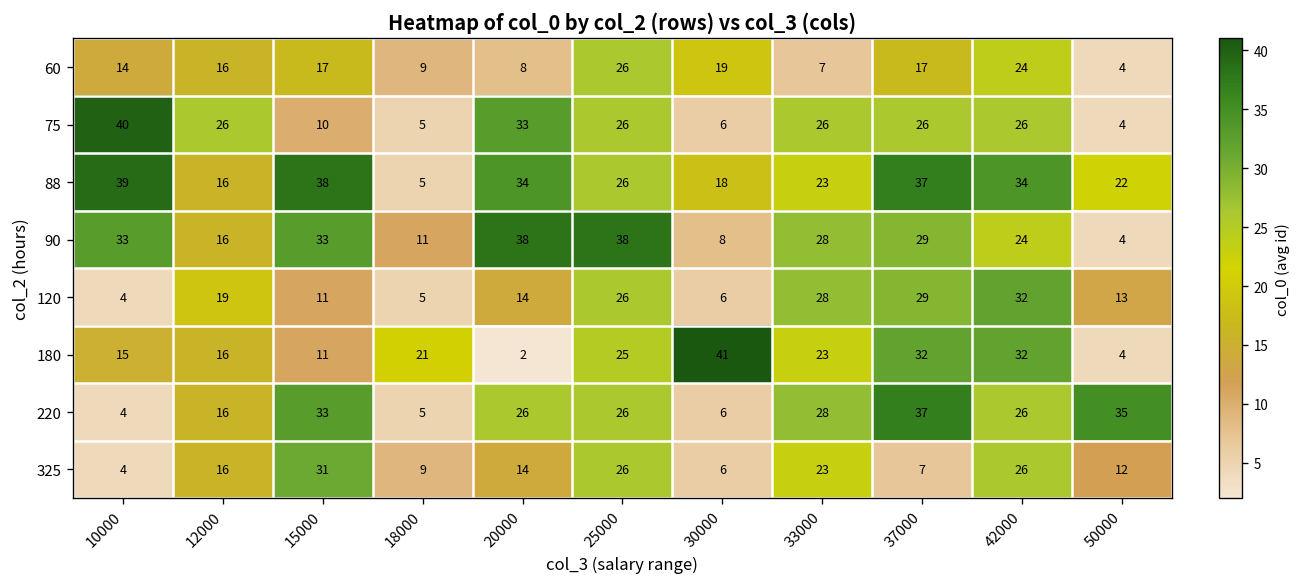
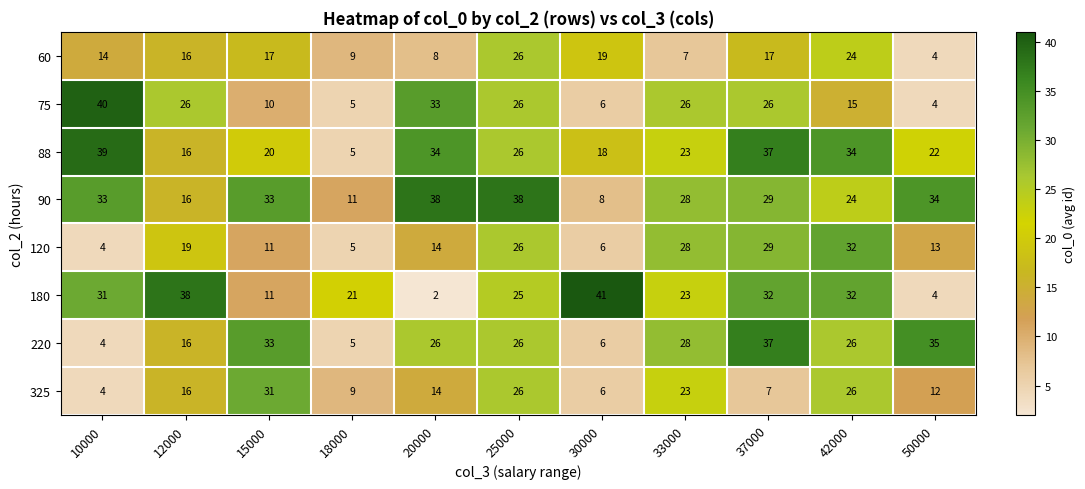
75, 42000: 26 -> 15
88, 15000: 38 -> 20
90, 50000: 4 -> 34
180, 10000: 15 -> 31
180, 12000: 16 -> 38
